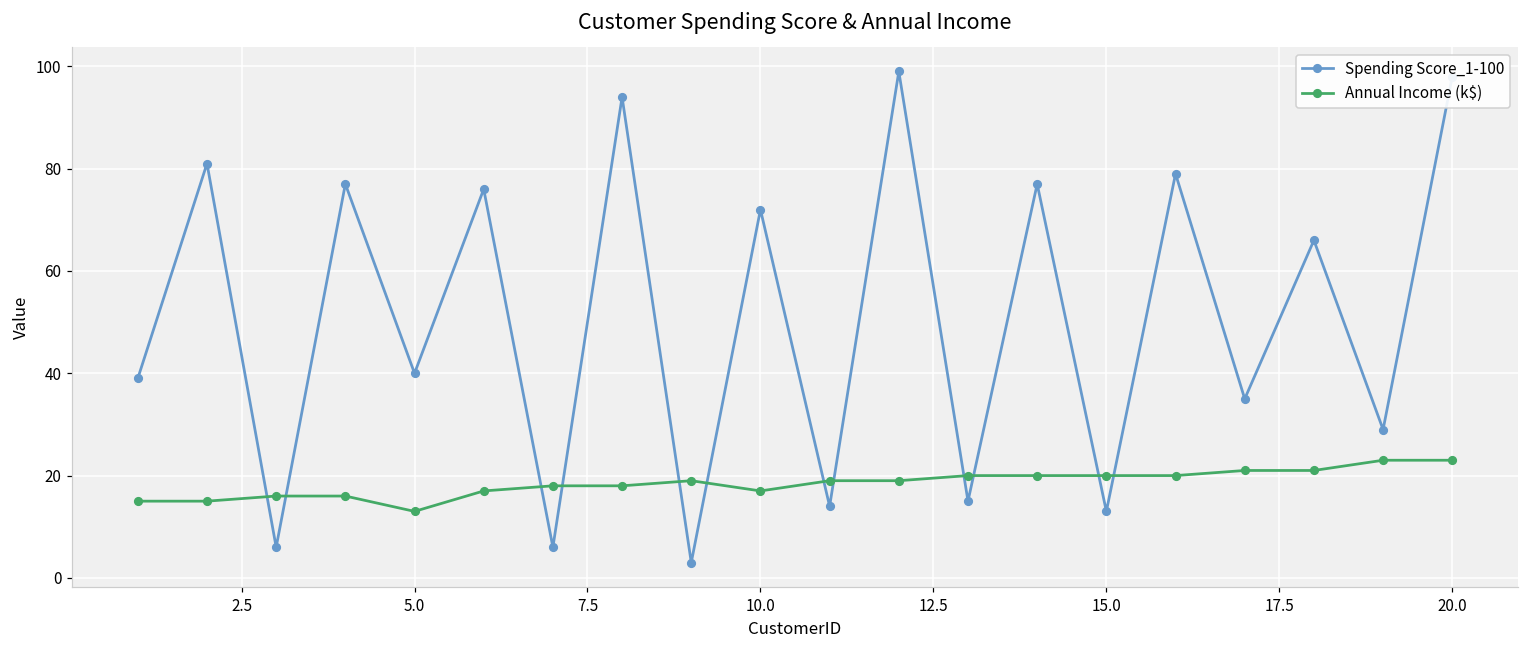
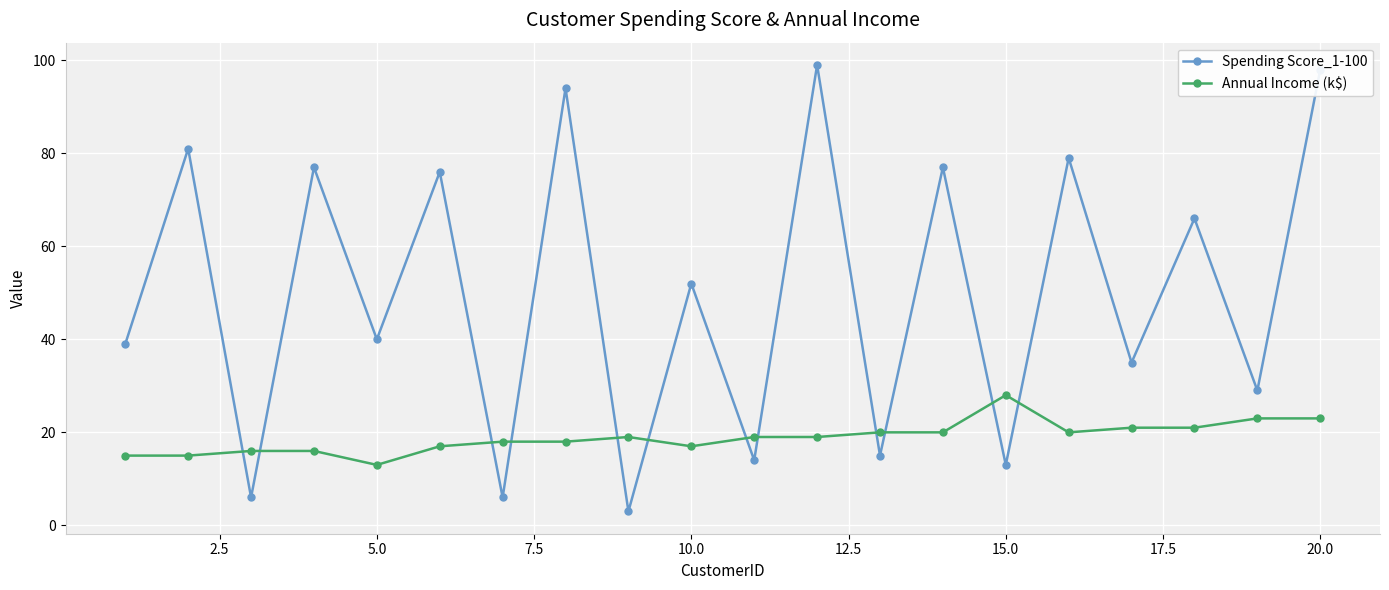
Spending Score_1-100, 10.0: 72 -> 52
Annual Income (k$), 15.0: 20 -> 28
